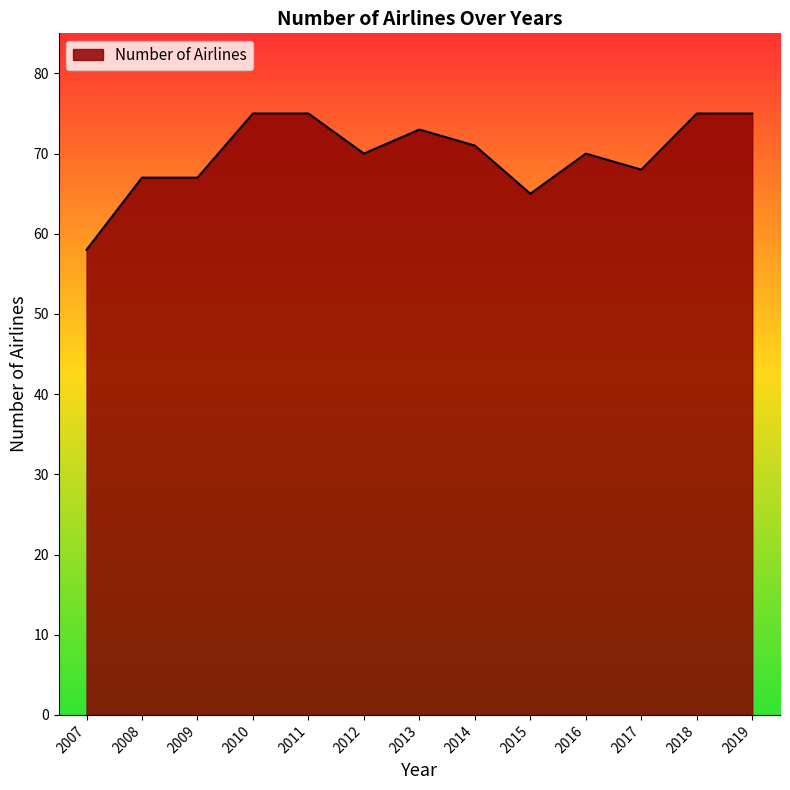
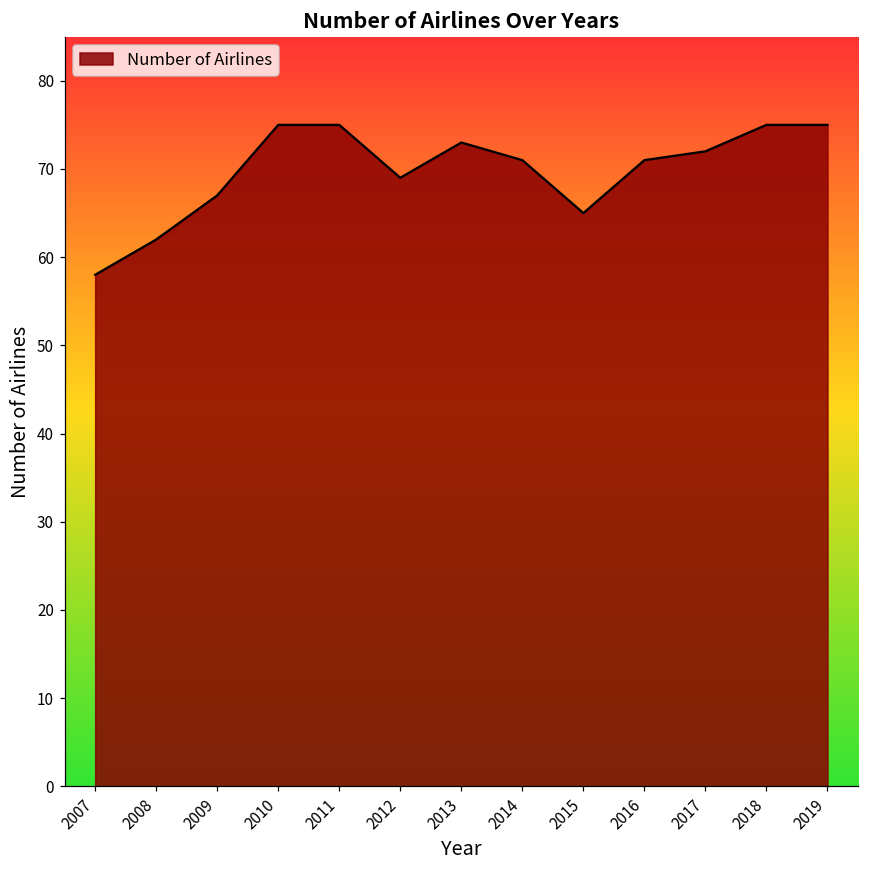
2008: 67 -> 62
2012: 70 -> 69
2016: 70 -> 71
2017: 68 -> 72
